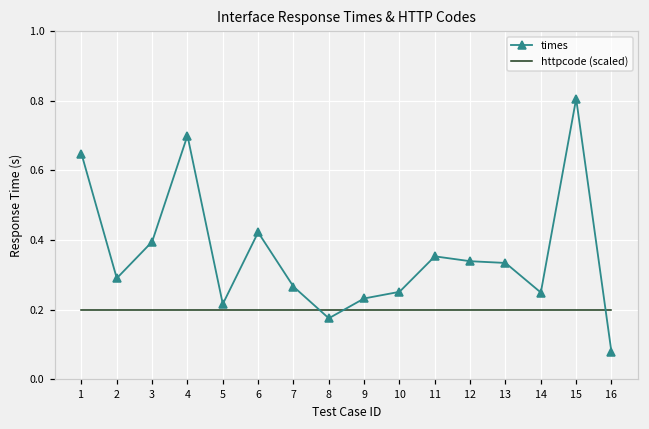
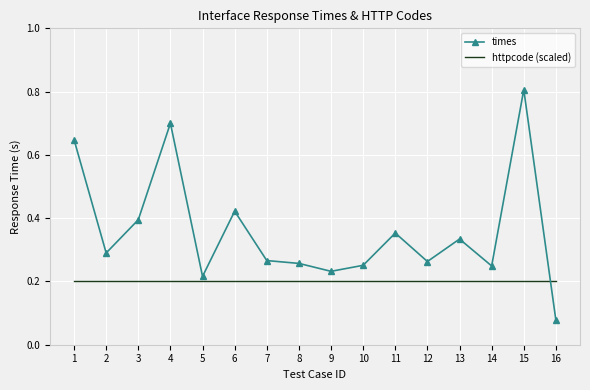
times, 8: 0.18 -> 0.26
times, 12: 0.34 -> 0.26
